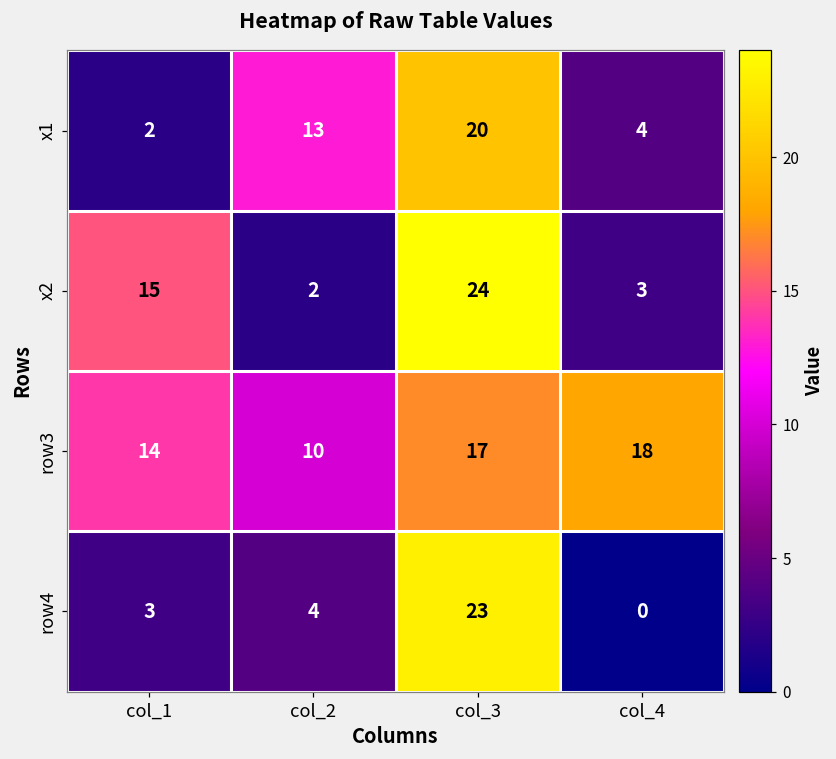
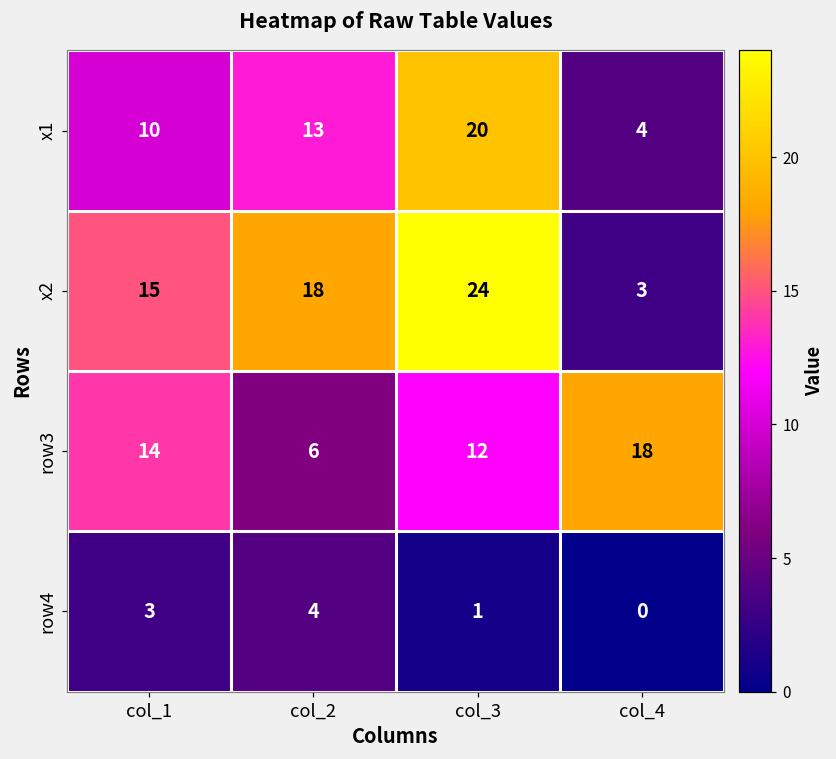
x1, col_1: 2 -> 10
x2, col_2: 2 -> 18
row3, col_2: 10 -> 6
row3, col_3: 17 -> 12
row4, col_3: 23 -> 1
